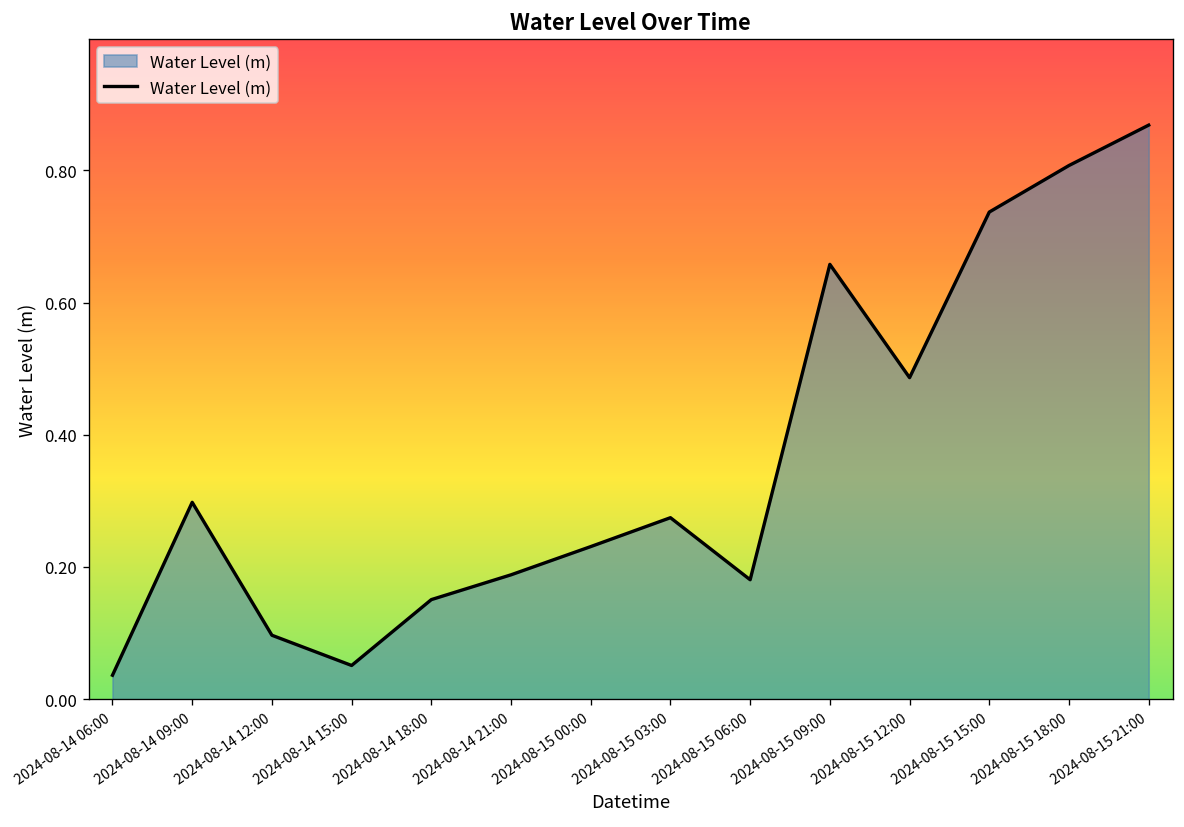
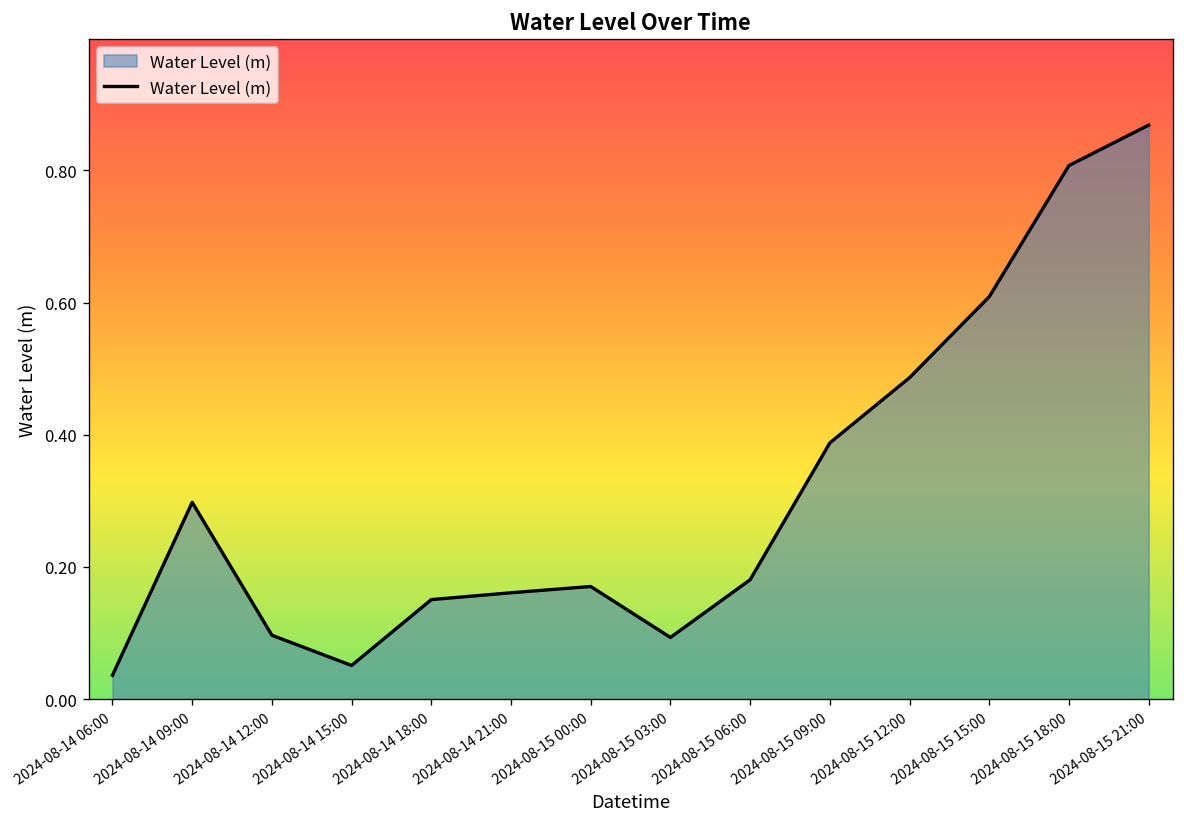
2024-08-14 21:00: 0.19 -> 0.16
2024-08-15 00:00: 0.23 -> 0.17
2024-08-15 03:00: 0.27 -> 0.09
2024-08-15 09:00: 0.66 -> 0.39
2024-08-15 15:00: 0.74 -> 0.61
